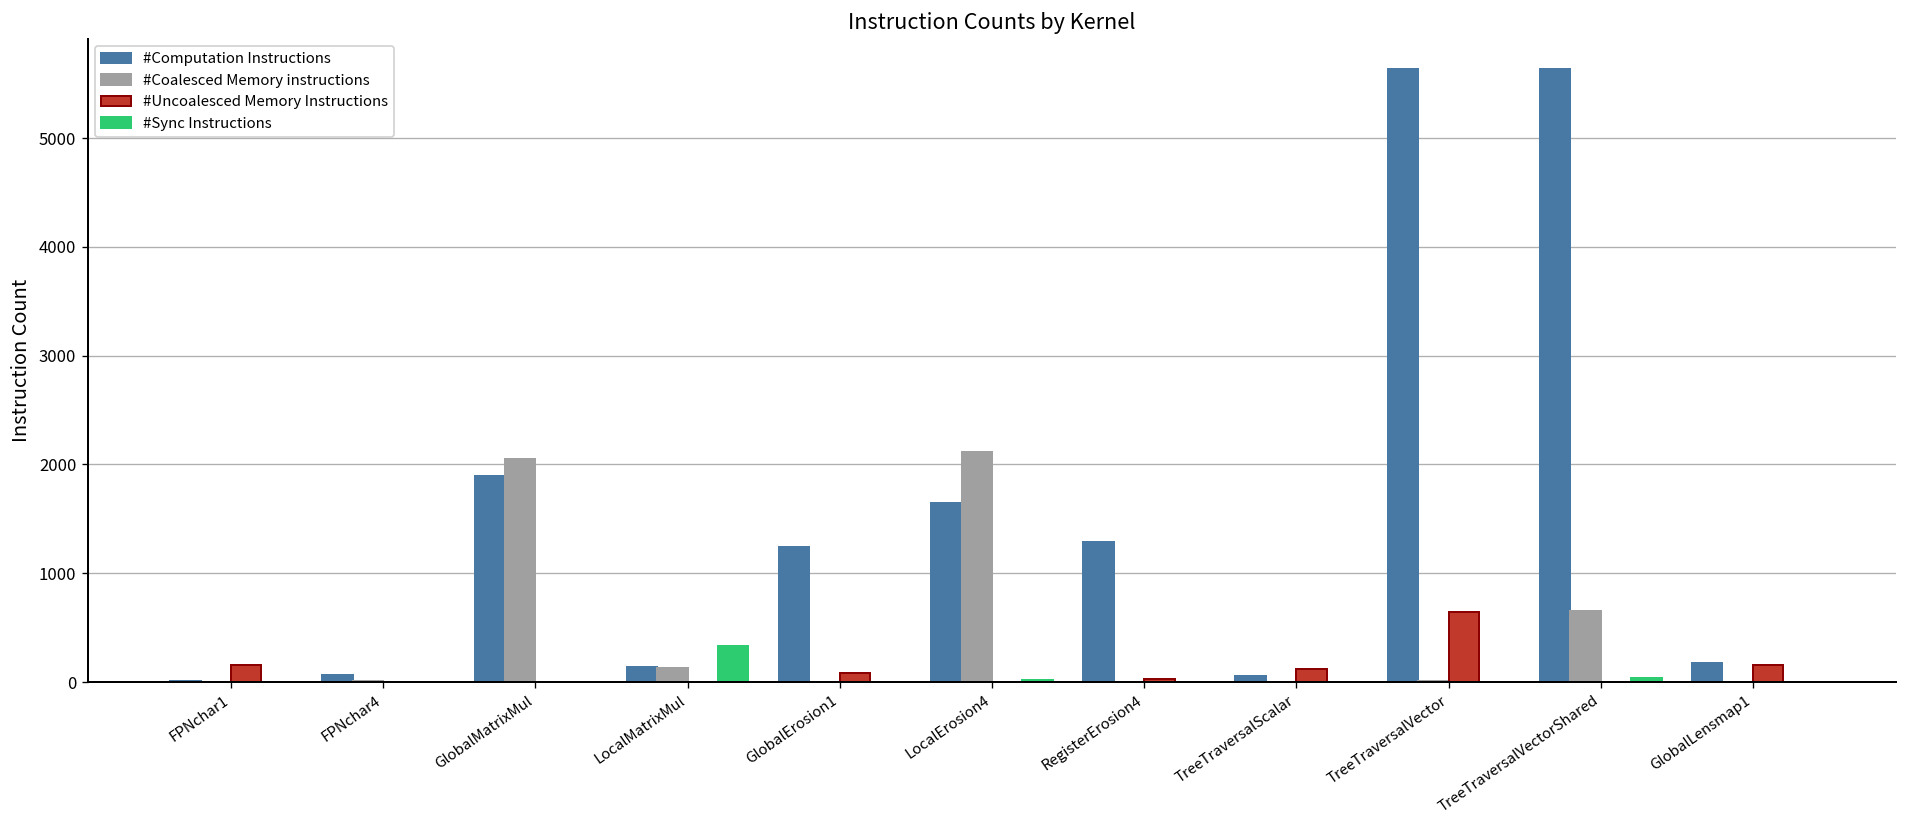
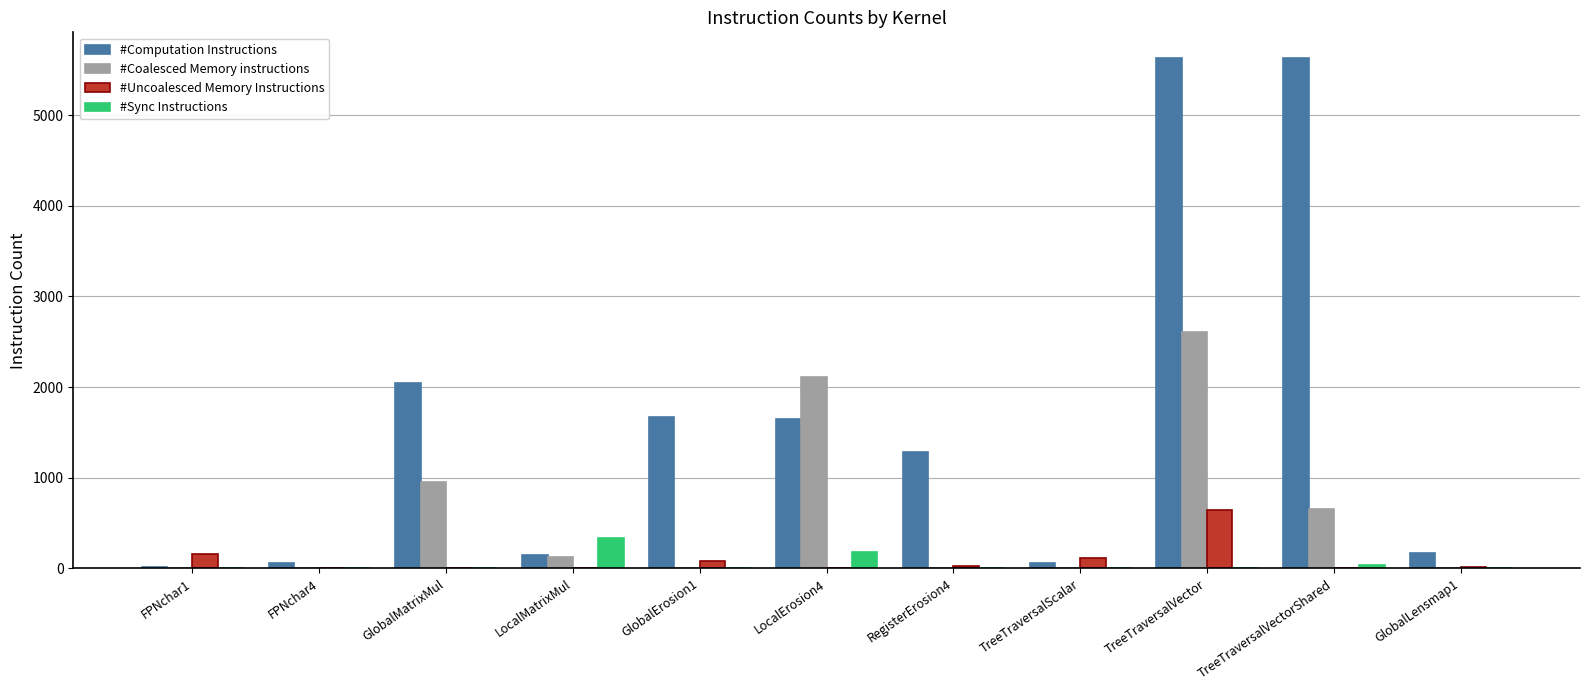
#Computation Instructions, GlobalMatrixMul: 1900 -> 2000
#Coalesced Memory instructions, GlobalMatrixMul: 2000 -> 900
#Computation Instructions, GlobalErosion1: 1200 -> 1700
#Sync Instructions, LocalErosion4: 0 -> 200
#Coalesced Memory instructions, TreeTraversalVector: 0 -> 2600
#Uncoalesced Memory Instructions, GlobalLensmap1: 200 -> 0
